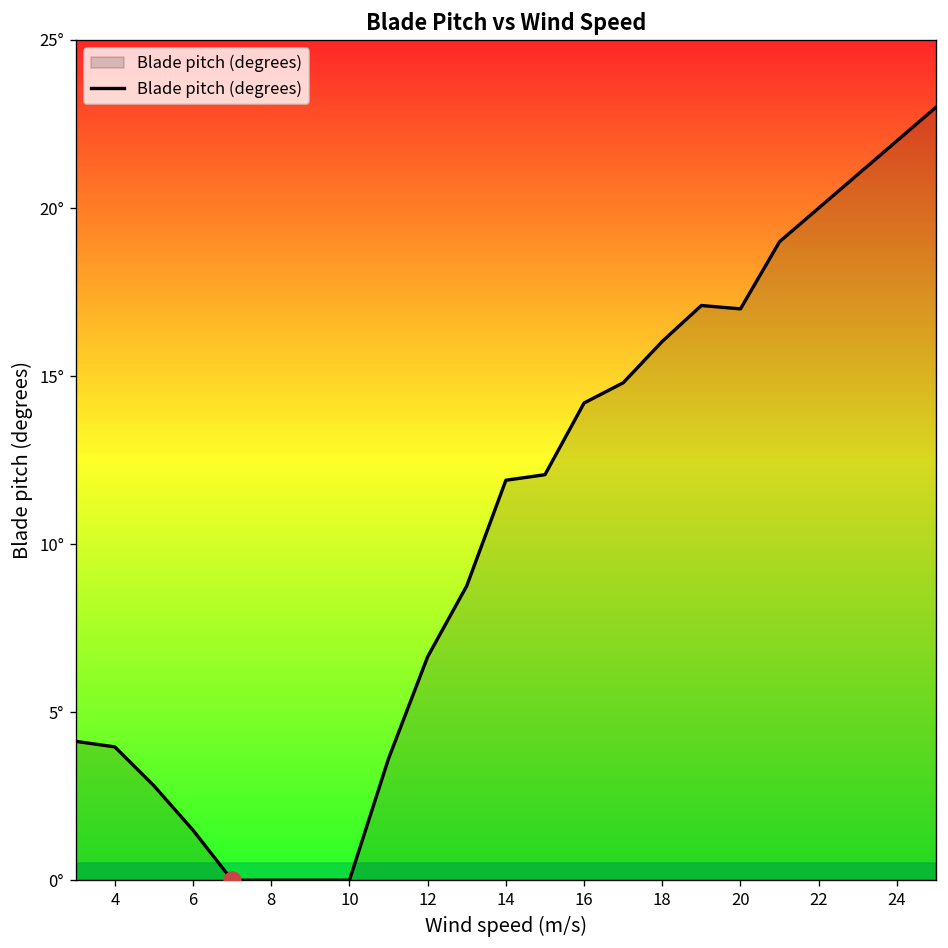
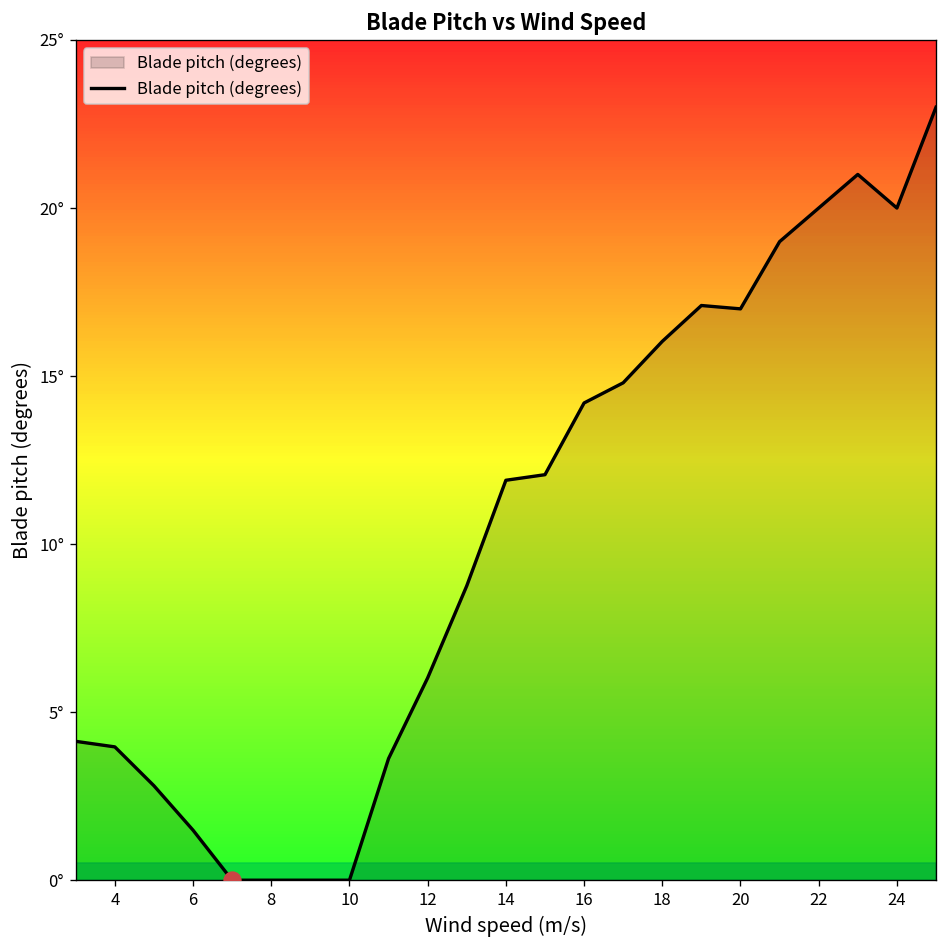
Blade pitch (degrees), 12: 6.7° -> 6.0°
Blade pitch (degrees), 24: 22° -> 20°
